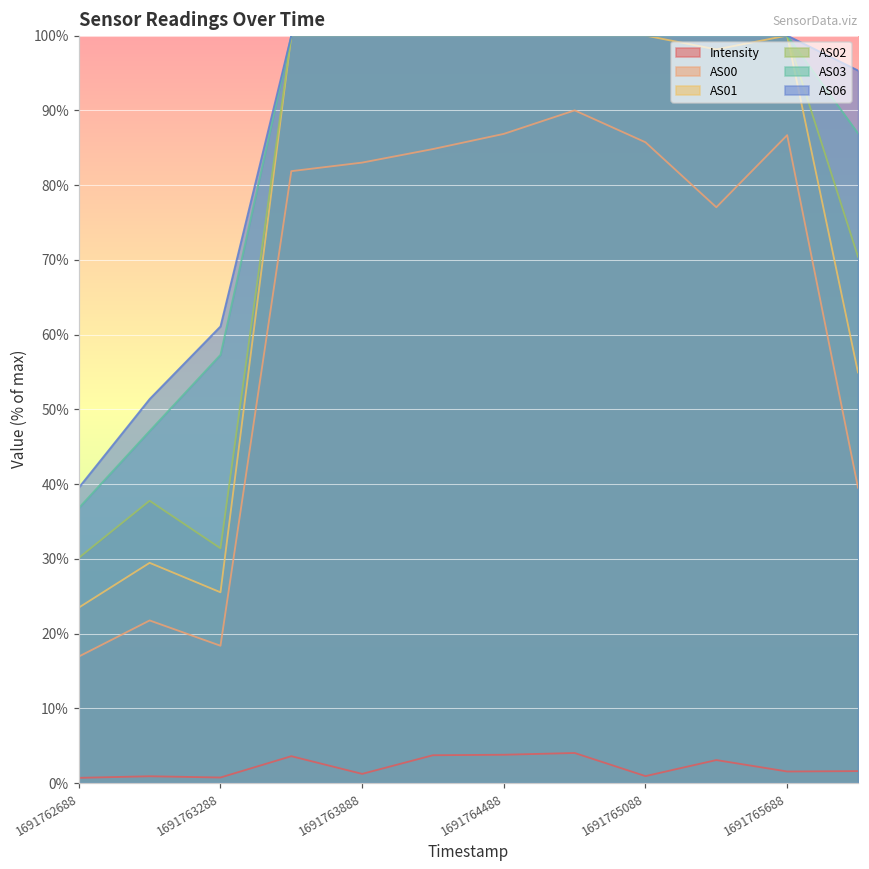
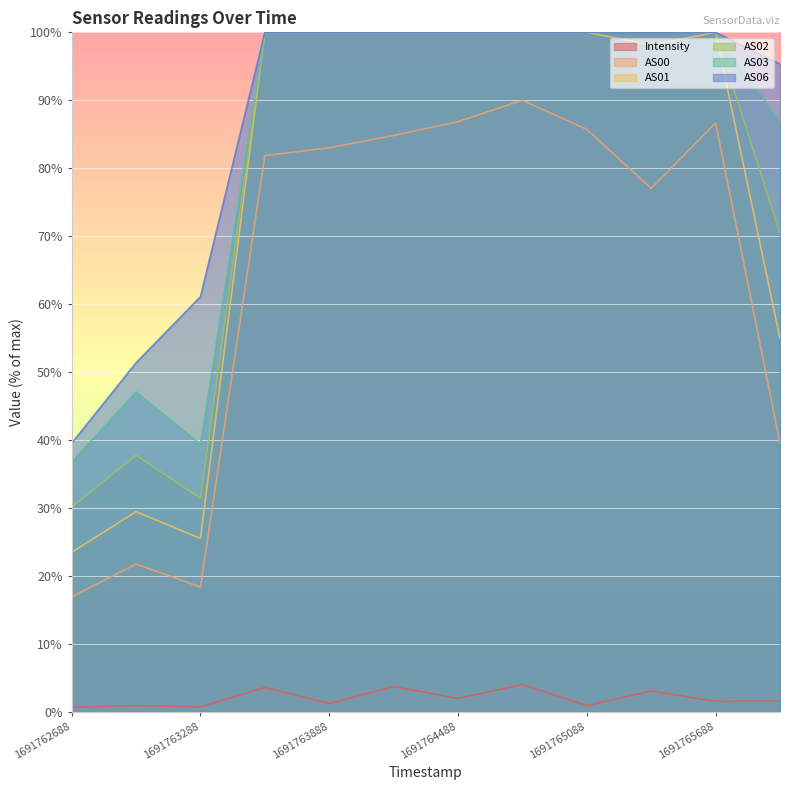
AS03, 1691763288: 57% -> 39%
Intensity, 1691764488: 4% -> 2%
